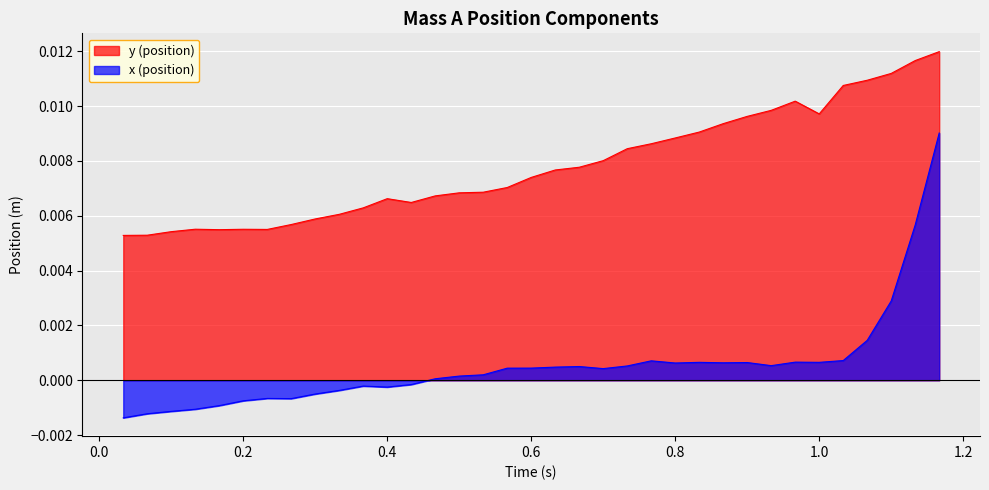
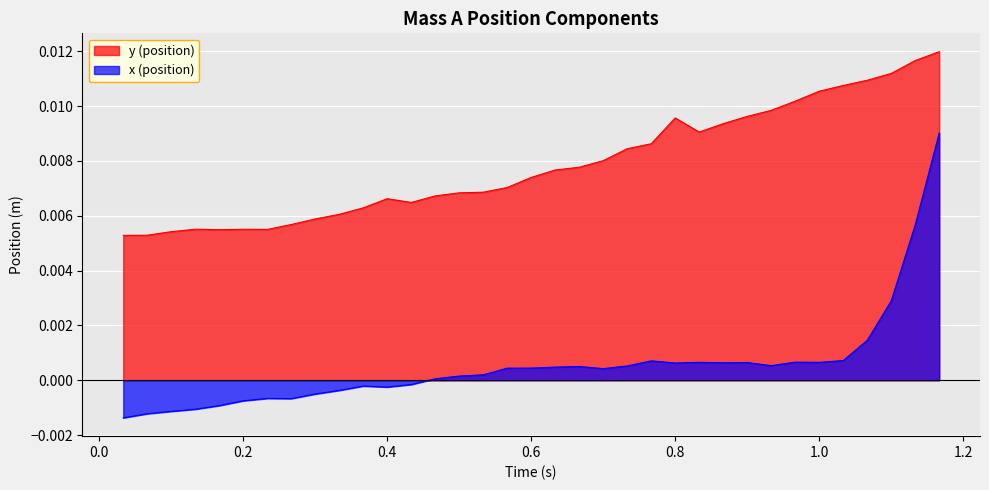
y (position), 0.8: 0.0088 -> 0.0096
y (position), 1.0: 0.0097 -> 0.0105
